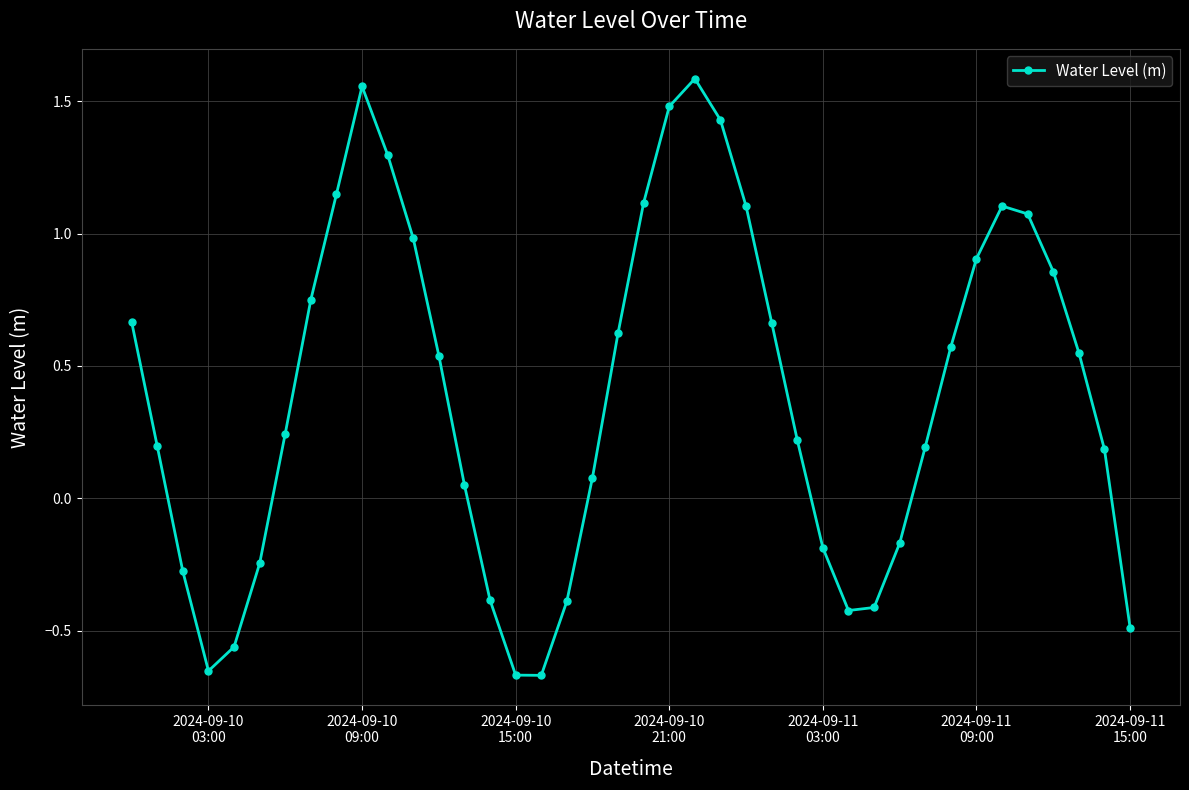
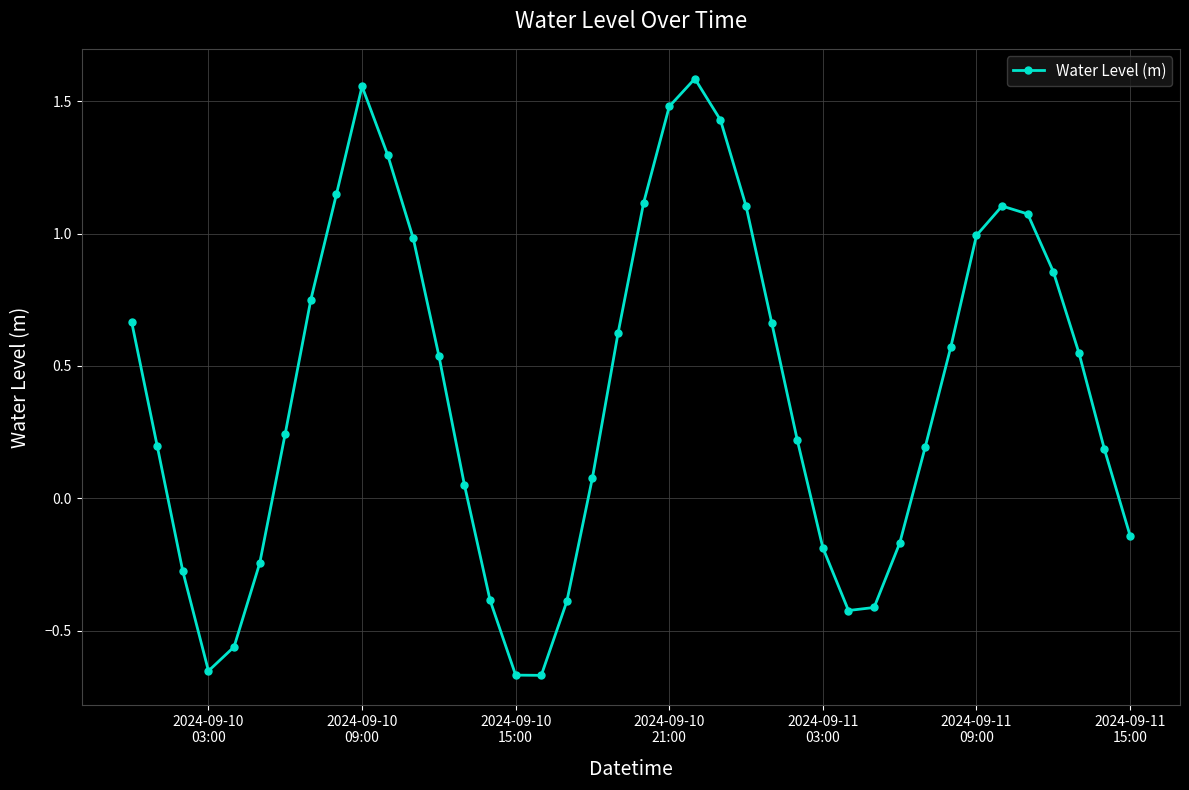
2024-09-11 09:00: 0.91 -> 0.99
2024-09-11 15:00: -0.49 -> -0.14
